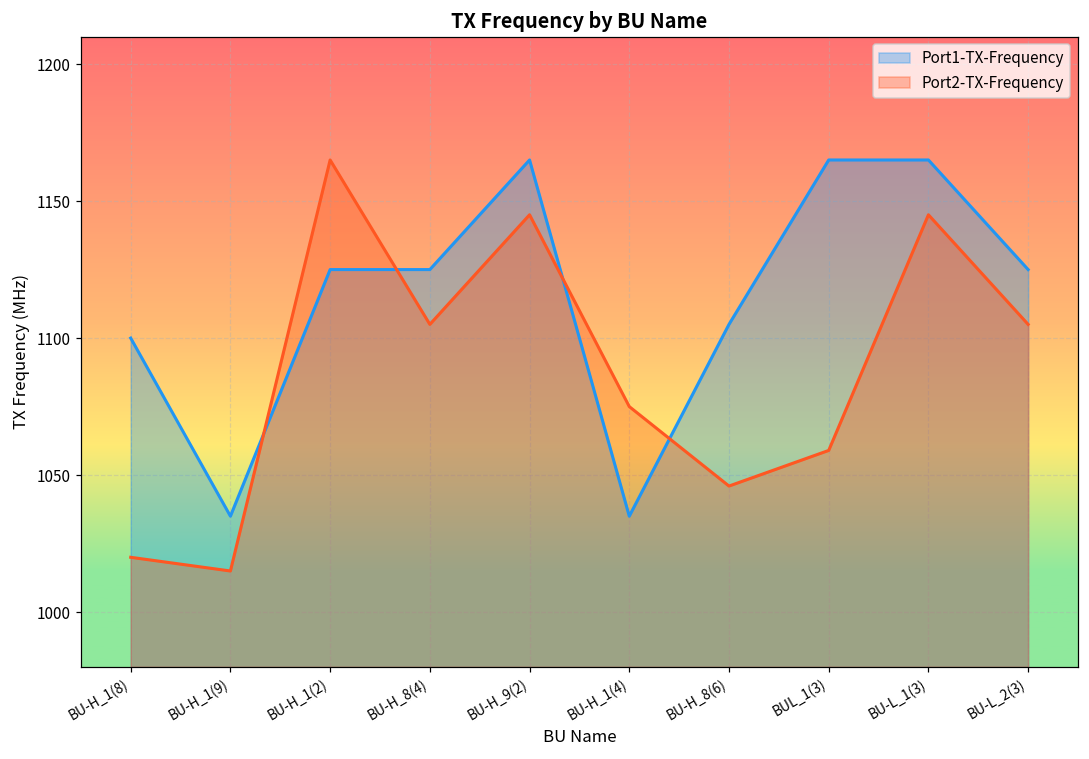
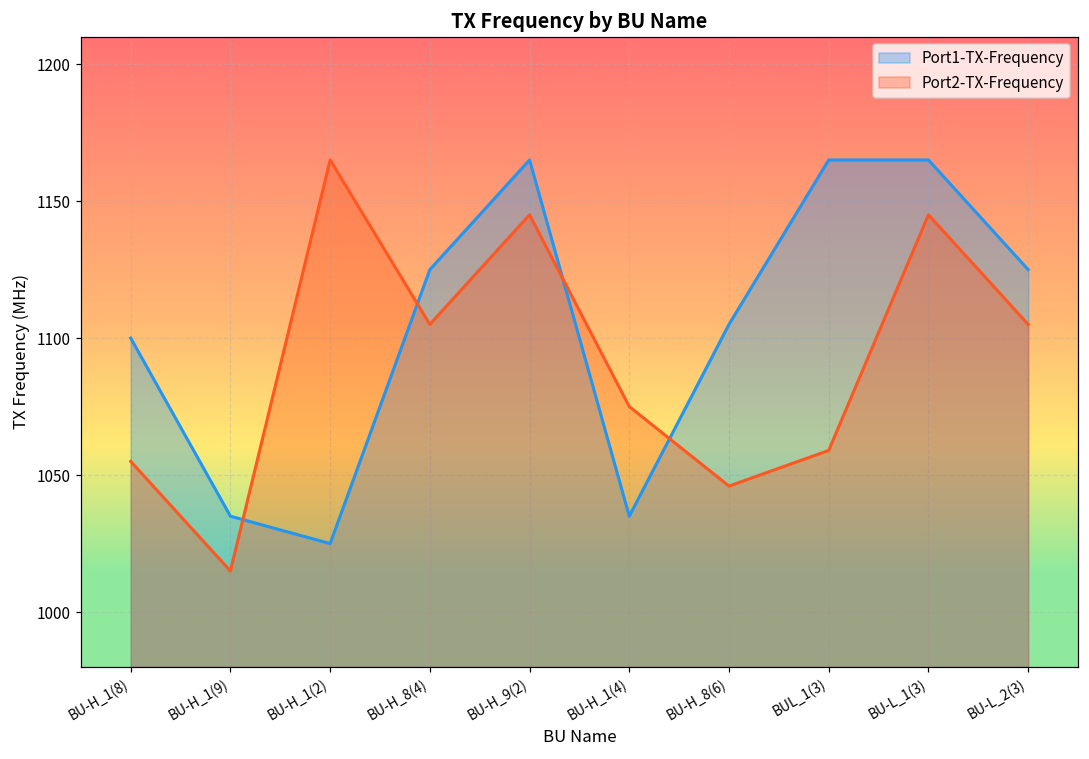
Port2-TX-Frequency, BU-H_1(8): 1020 -> 1055
Port1-TX-Frequency, BU-H_1(2): 1125 -> 1025
